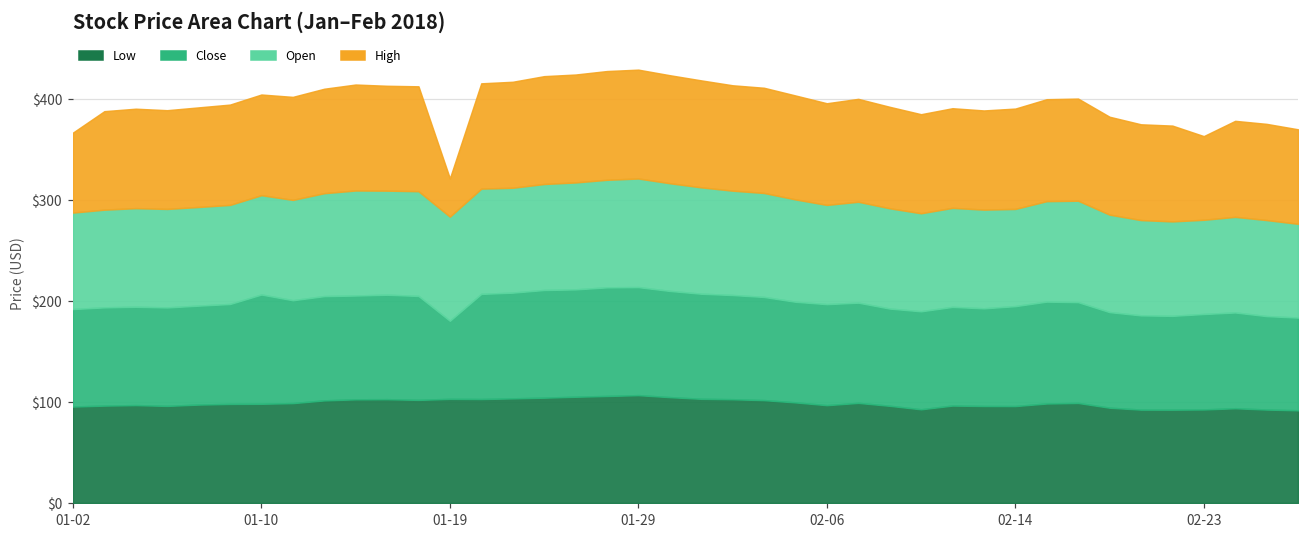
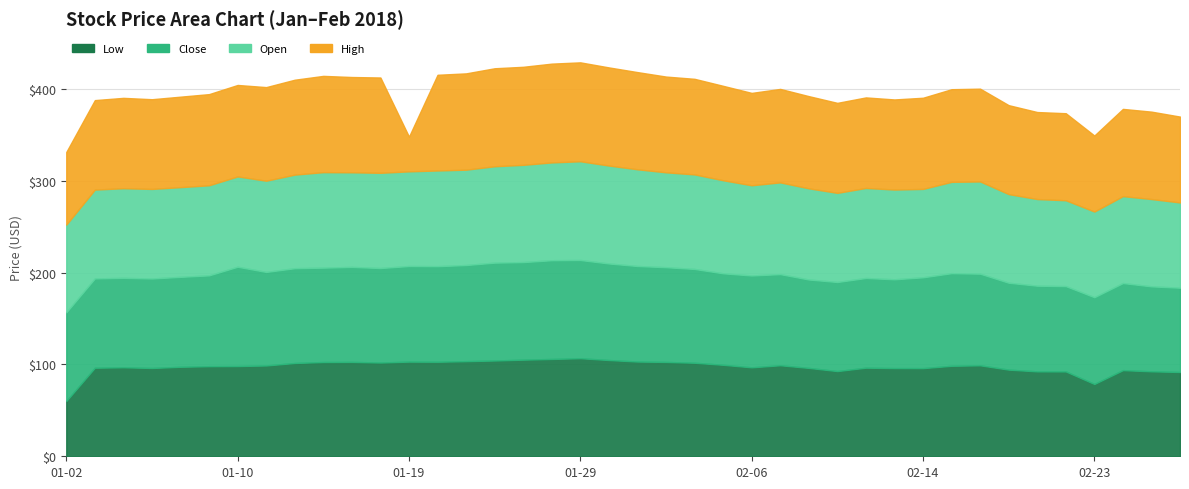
Low, 01-02: $100 -> $60
Close, 01-19: $80 -> $100
Low, 02-23: $90 -> $80
